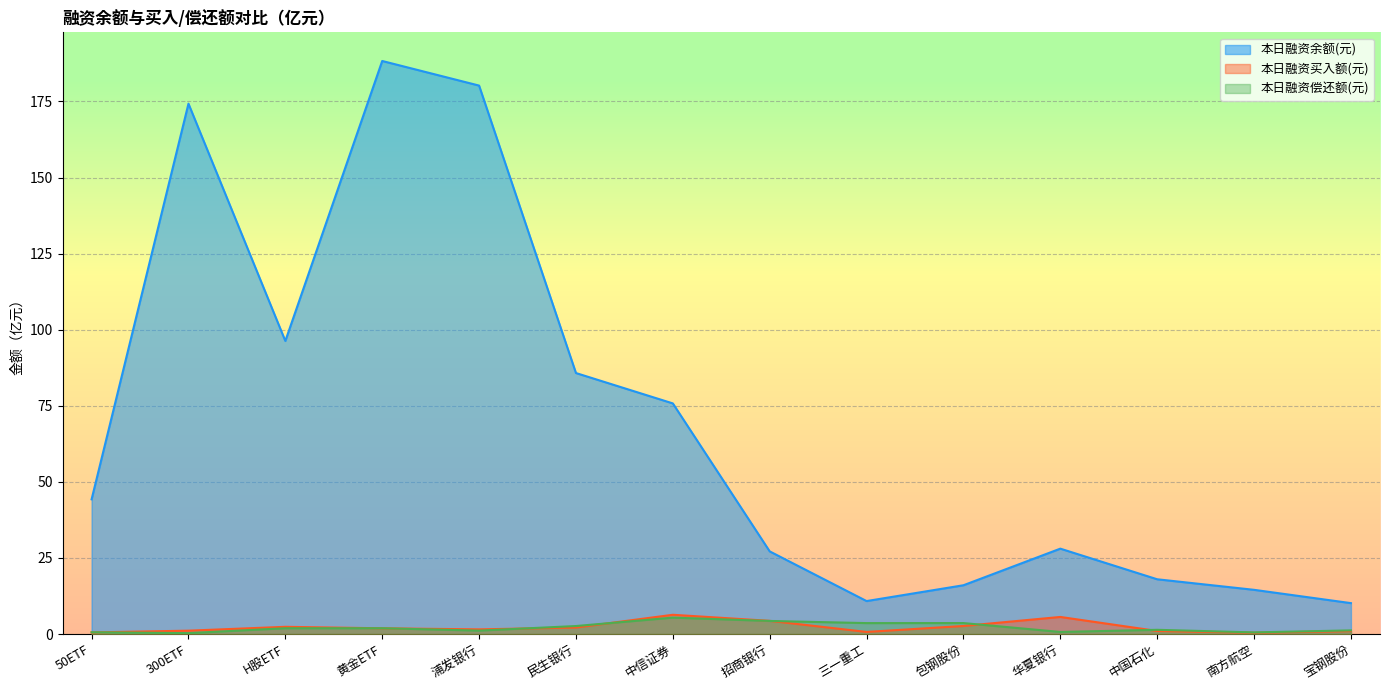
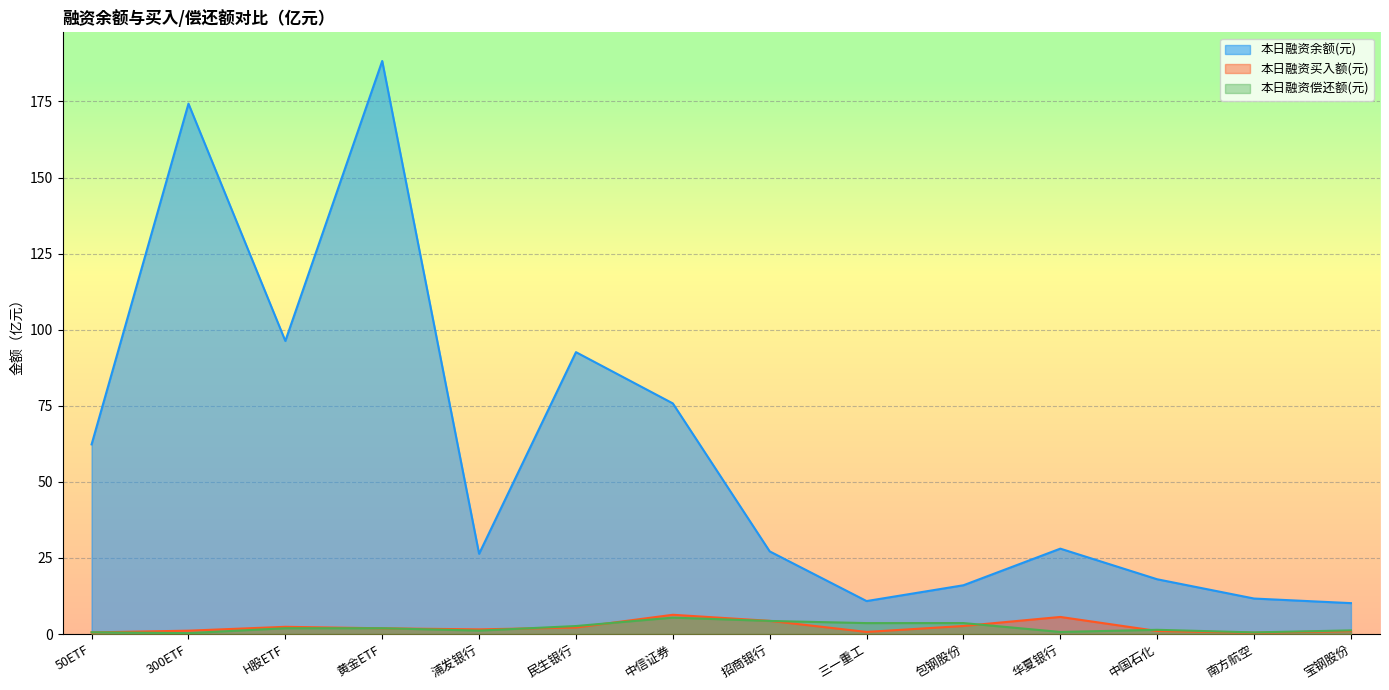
本日融资余额(元), 50ETF: 44 -> 62
本日融资余额(元), 浦发银行: 180 -> 26
本日融资余额(元), 民生银行: 86 -> 93
本日融资余额(元), 南方航空: 15 -> 12
